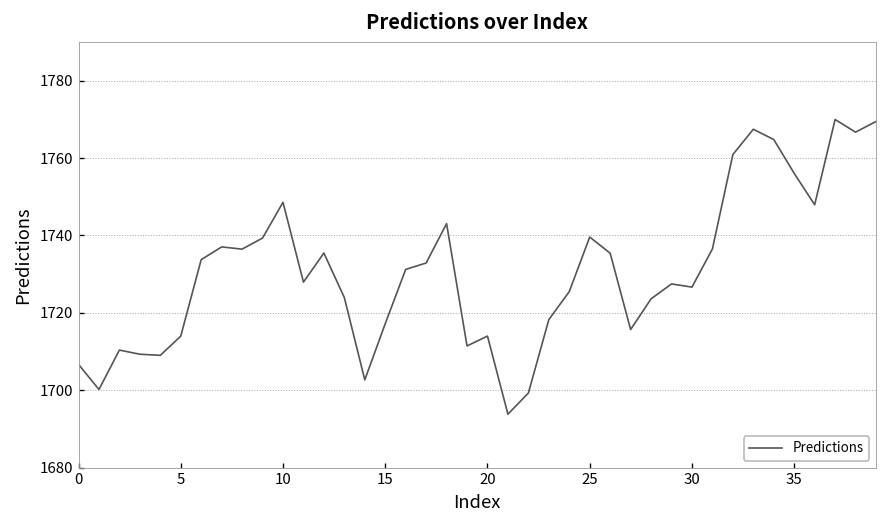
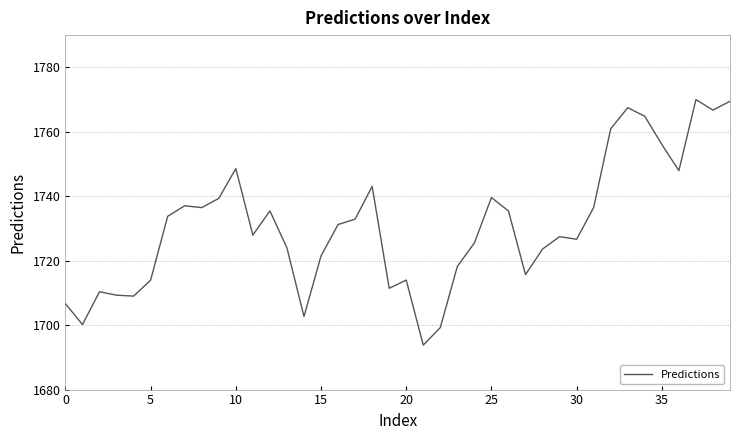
15: 1717 -> 1721
